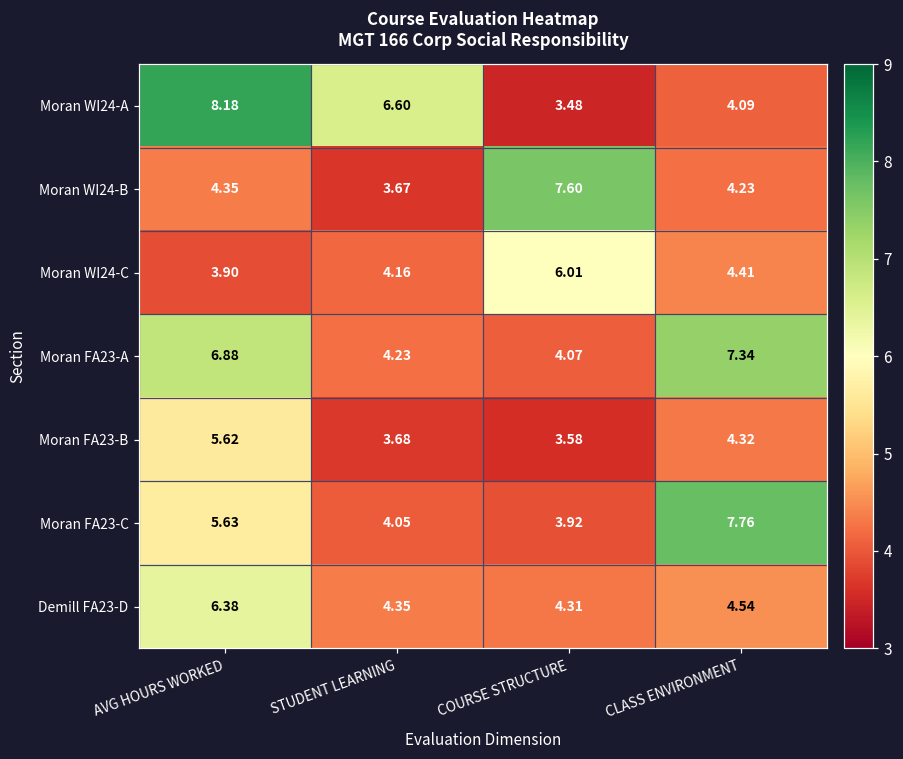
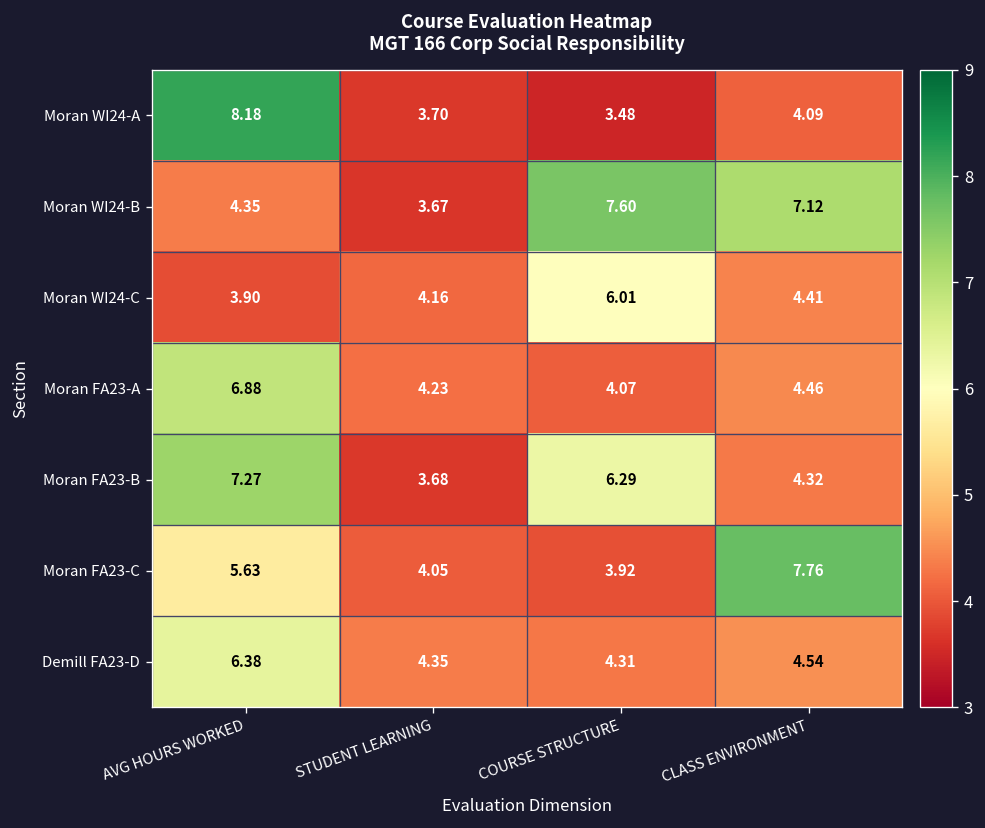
Moran WI24-A, STUDENT LEARNING: 6.60 -> 3.70
Moran WI24-B, CLASS ENVIRONMENT: 4.23 -> 7.12
Moran FA23-A, CLASS ENVIRONMENT: 7.34 -> 4.46
Moran FA23-B, AVG HOURS WORKED: 5.62 -> 7.27
Moran FA23-B, COURSE STRUCTURE: 3.58 -> 6.29
